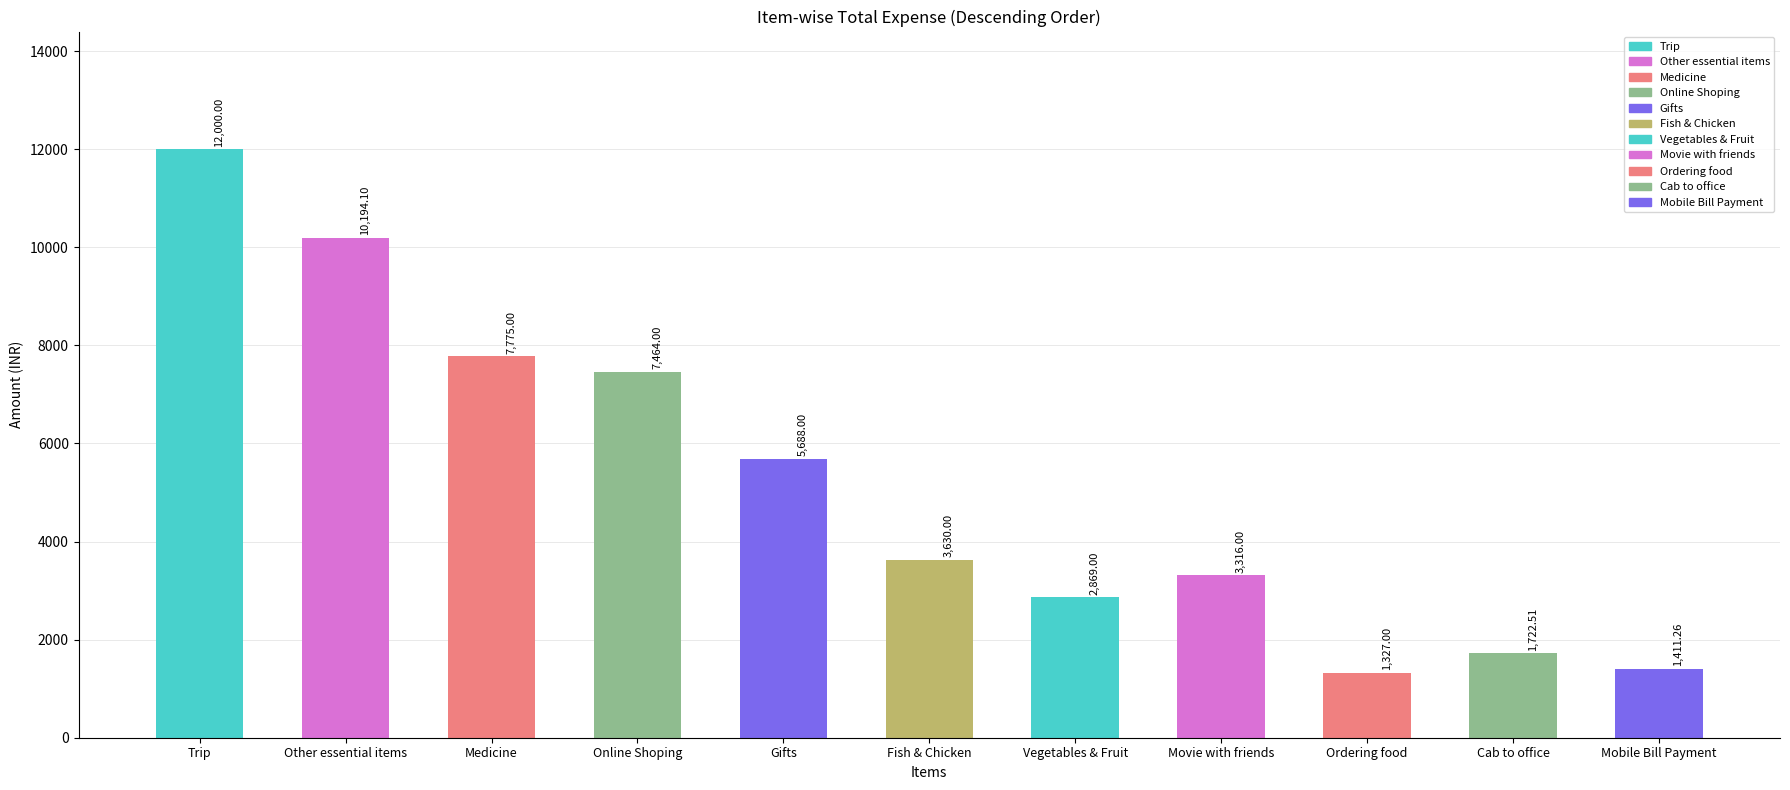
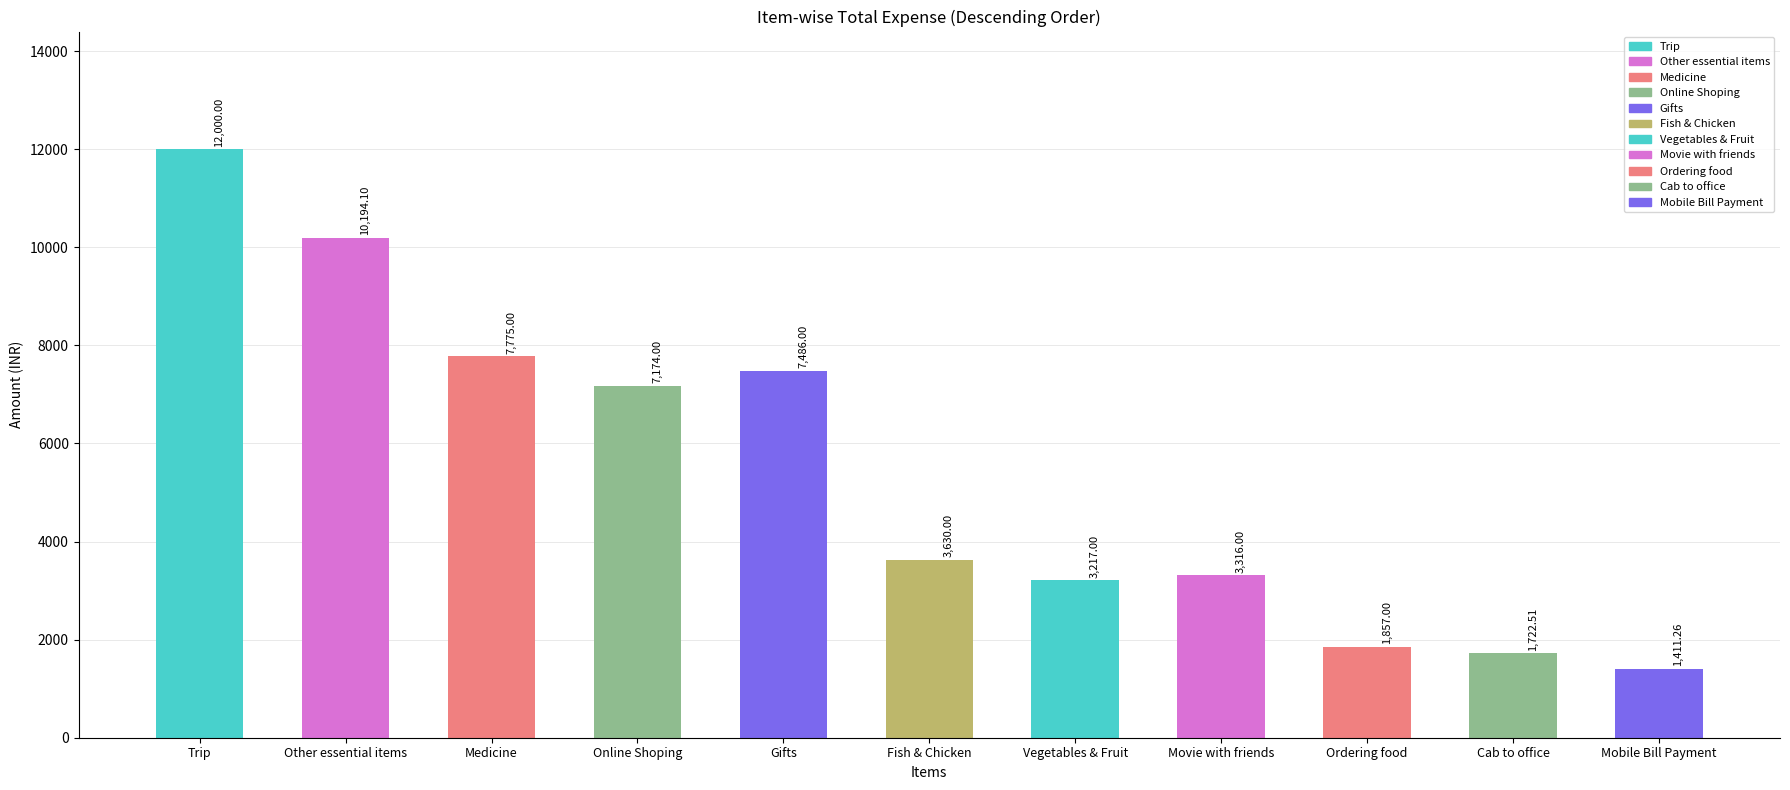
Online Shoping: 7,464.00 -> 7,174.00
Gifts: 5,688.00 -> 7,486.00
Vegetables & Fruit: 2,869.00 -> 3,217.00
Ordering food: 1,327.00 -> 1,857.00
